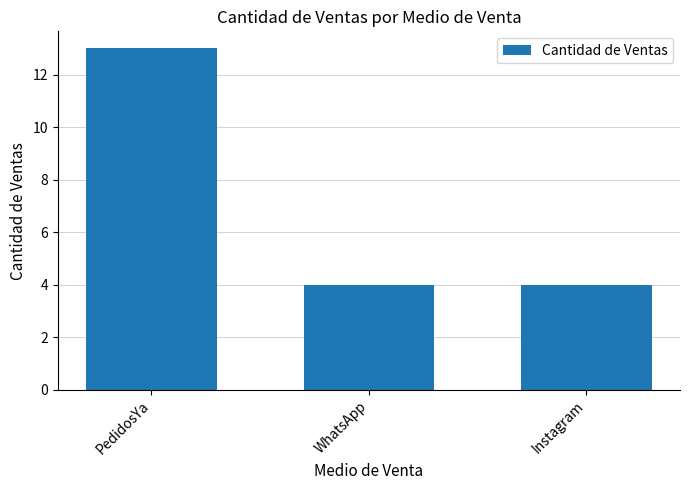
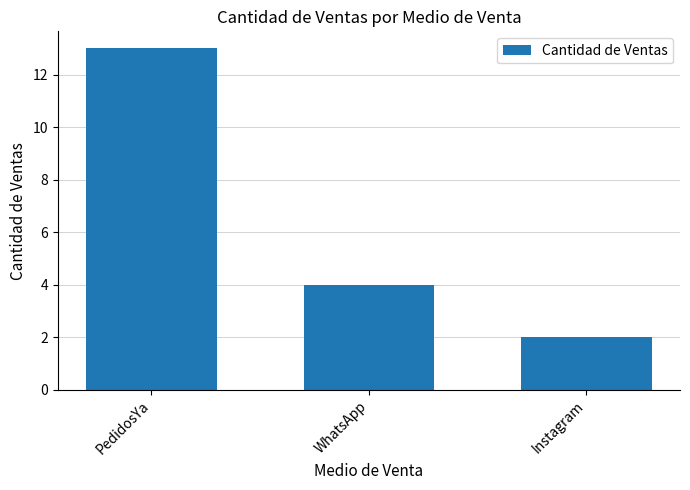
Instagram: 4 -> 2
